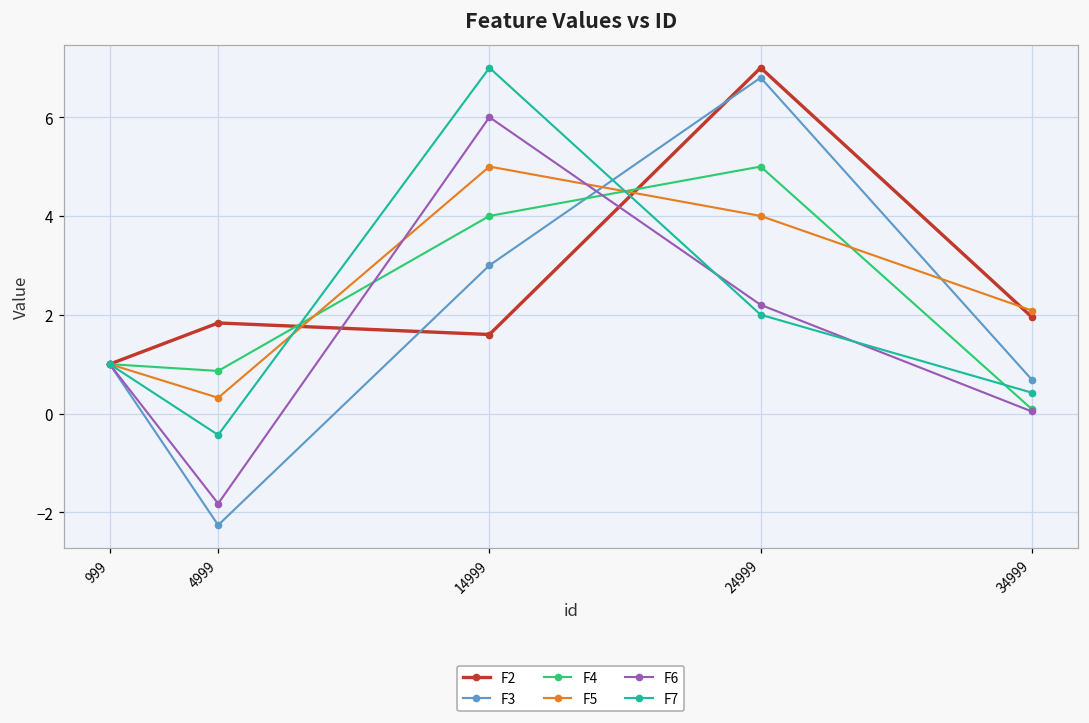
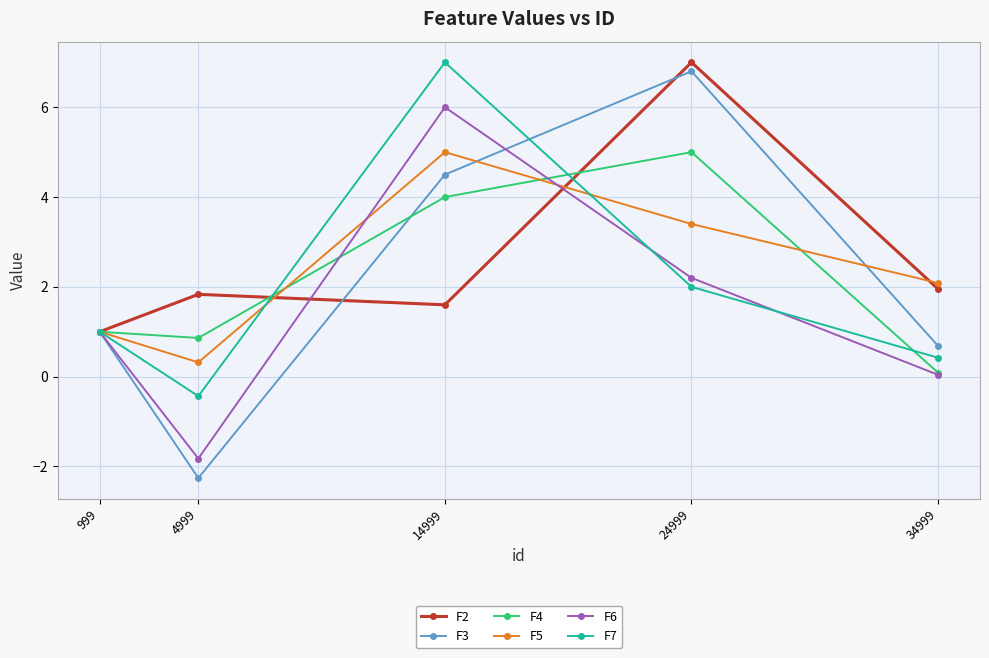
F3, 14999: 3.0 -> 4.5
F5, 24999: 4.0 -> 3.4
